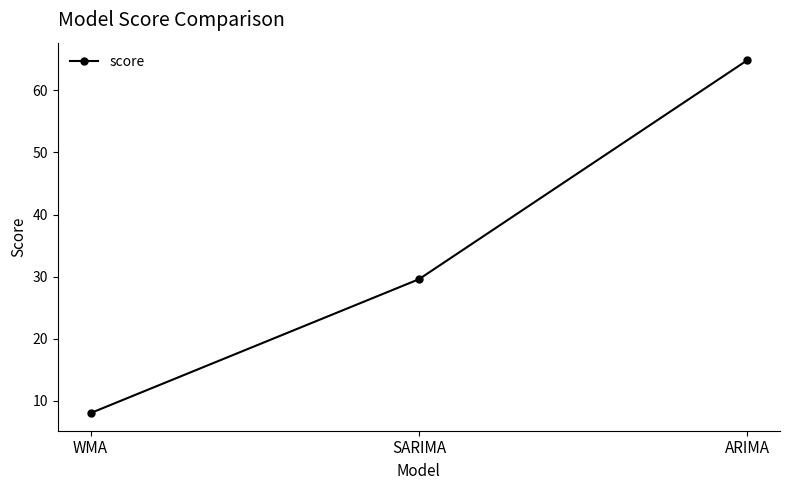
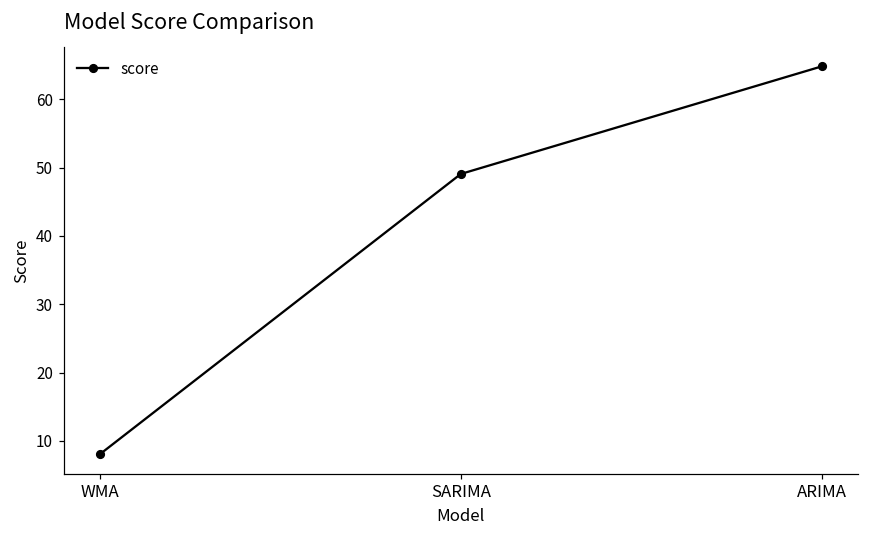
SARIMA: 30 -> 49
